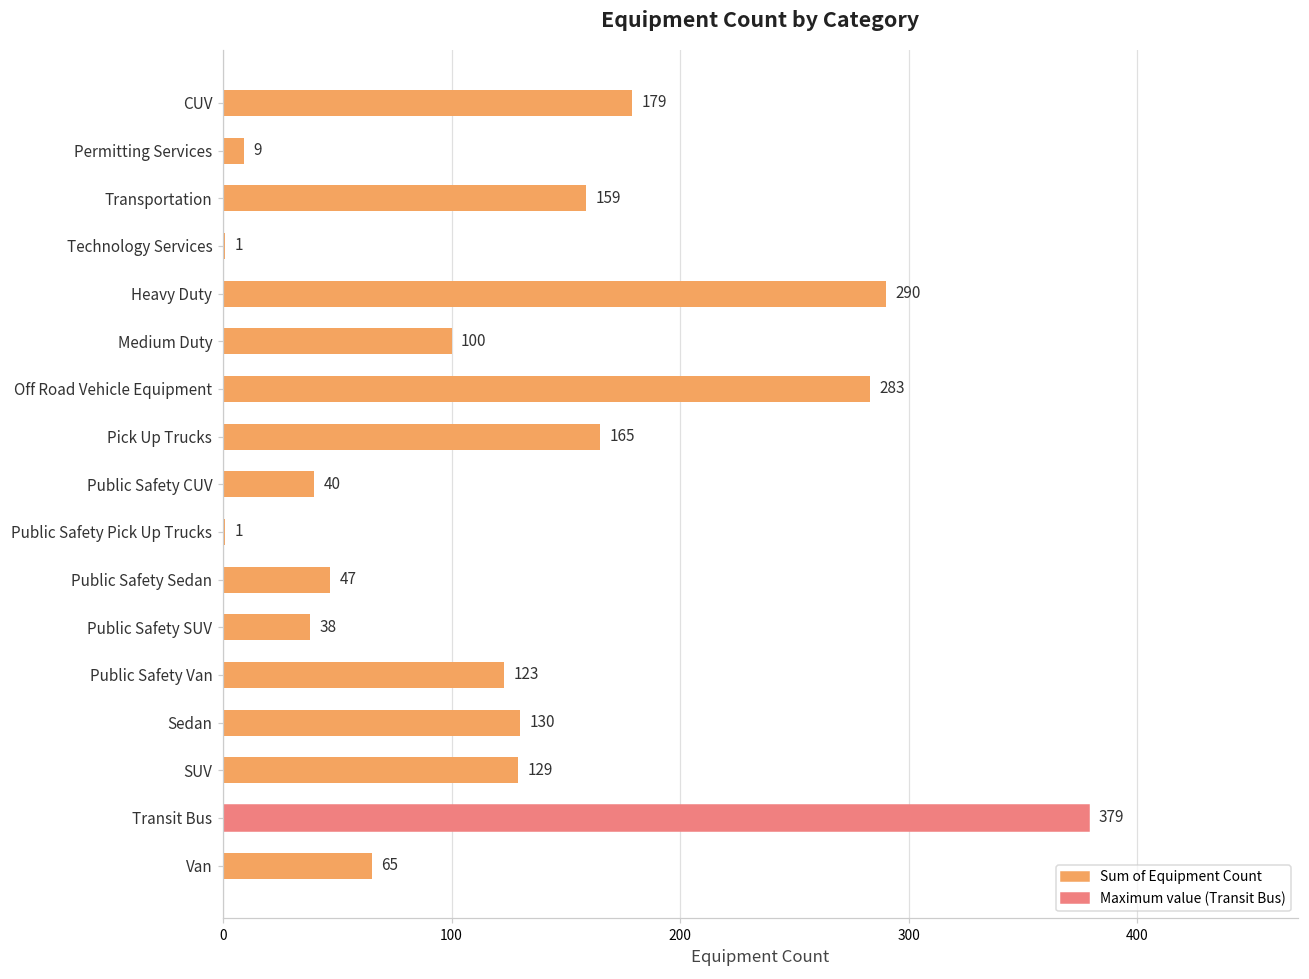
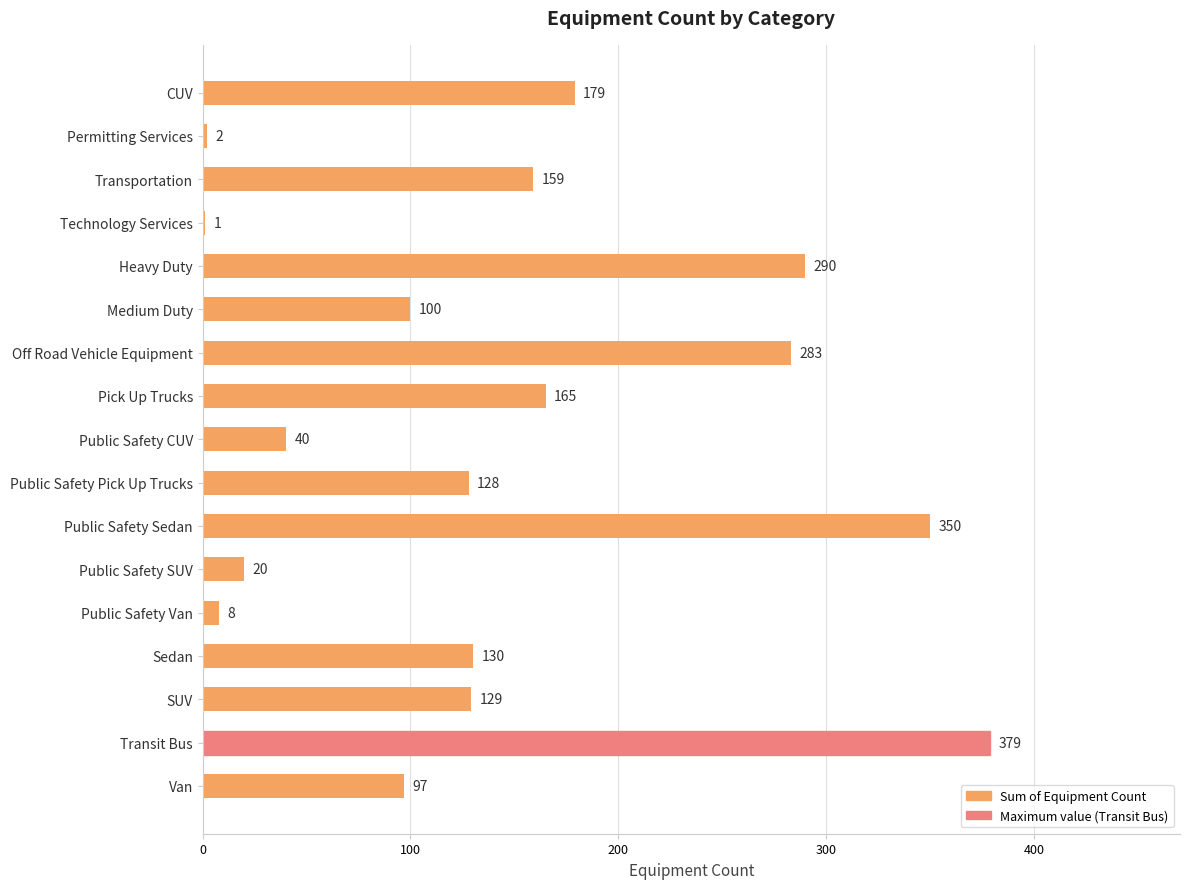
Permitting Services: 9 -> 2
Public Safety Pick Up Trucks: 1 -> 128
Public Safety Sedan: 47 -> 350
Public Safety SUV: 38 -> 20
Public Safety Van: 123 -> 8
Van: 65 -> 97
